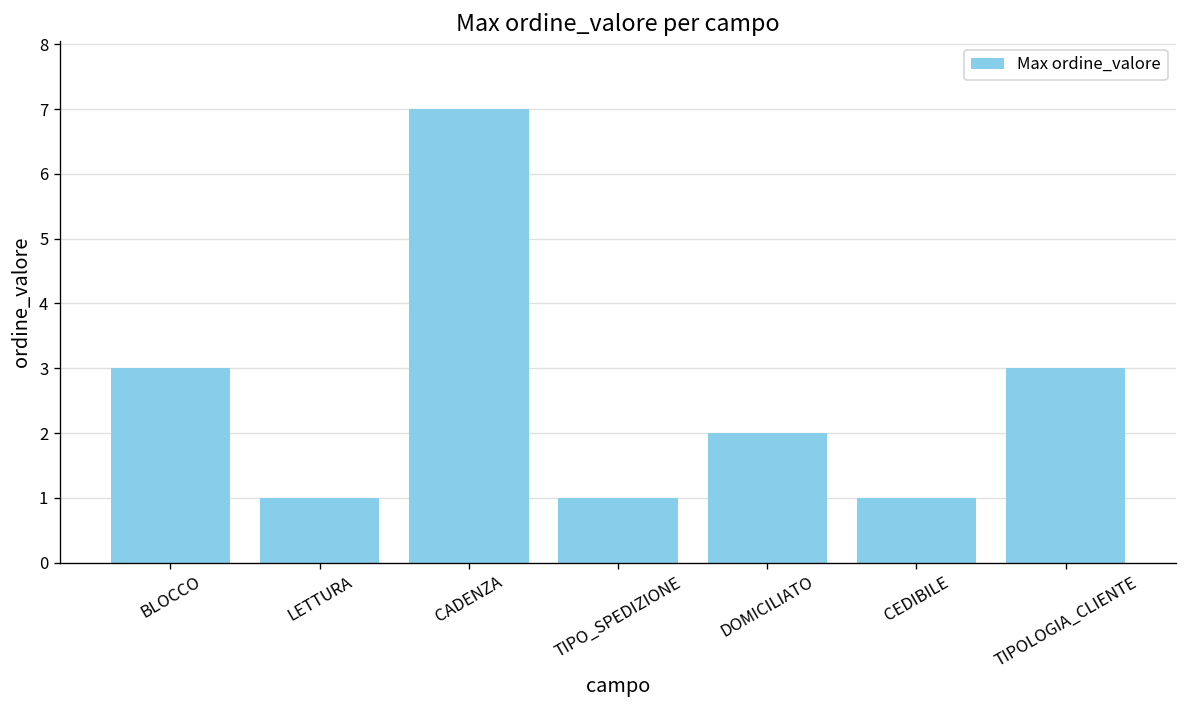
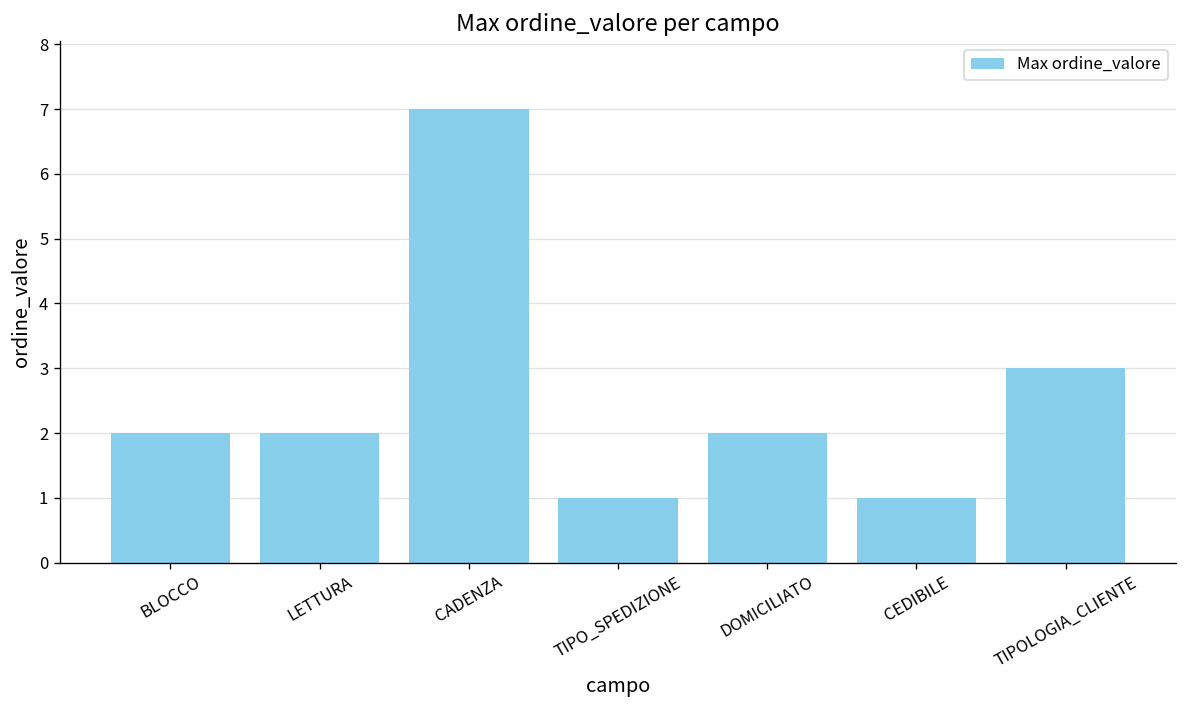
BLOCCO: 3 -> 2
LETTURA: 1 -> 2
